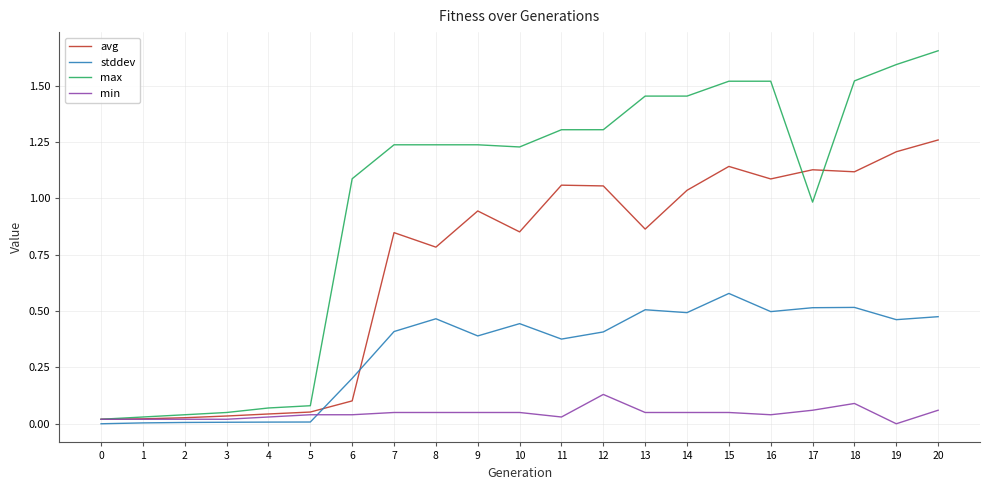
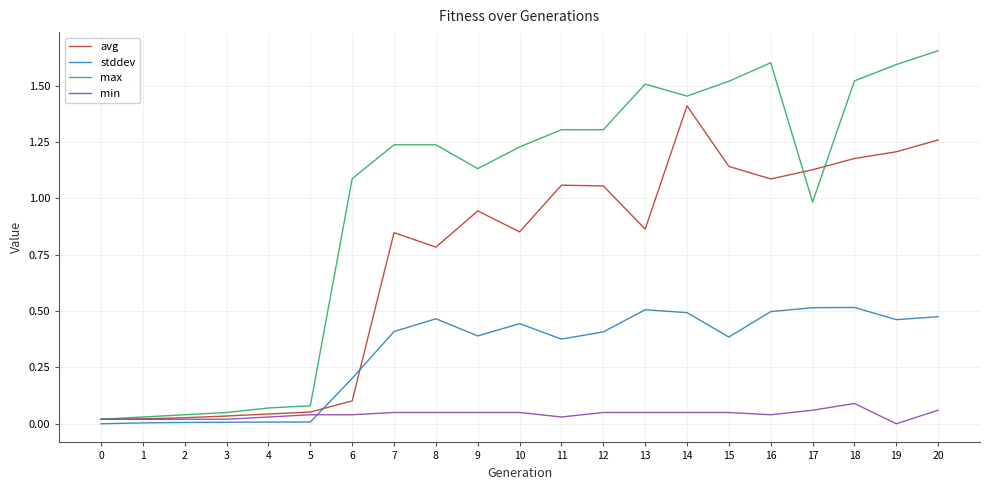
max, 9: 1.24 -> 1.13
min, 12: 0.13 -> 0.05
max, 13: 1.45 -> 1.51
avg, 14: 1.04 -> 1.41
stddev, 15: 0.58 -> 0.38
max, 16: 1.52 -> 1.60
avg, 18: 1.12 -> 1.18
